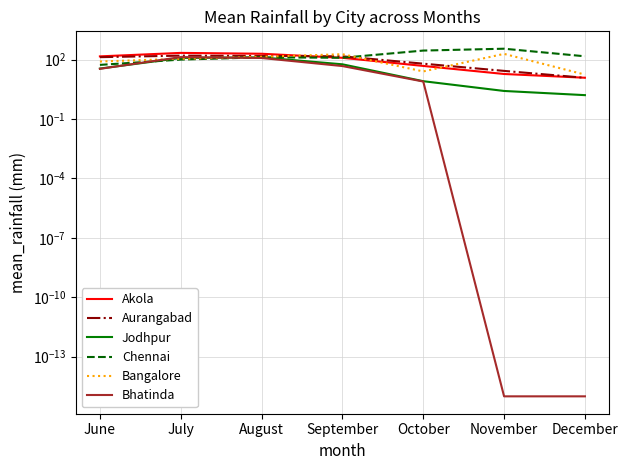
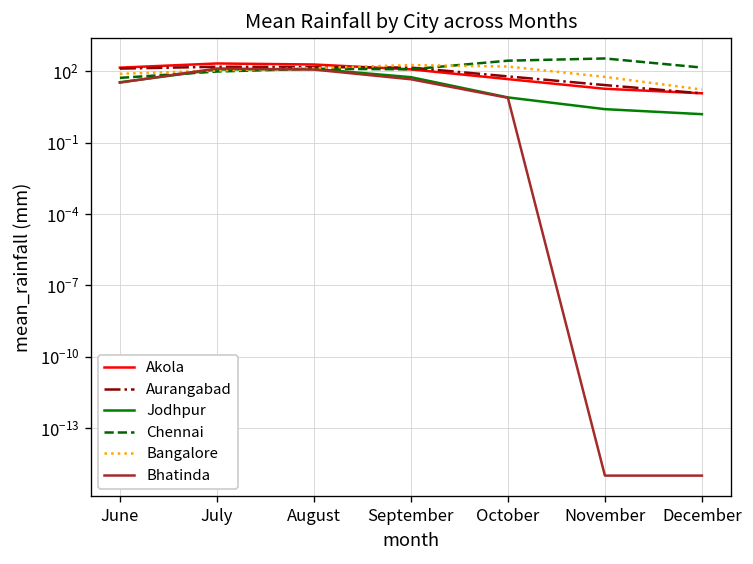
Bangalore, October: 30 -> 200
Bangalore, November: 200 -> 60
